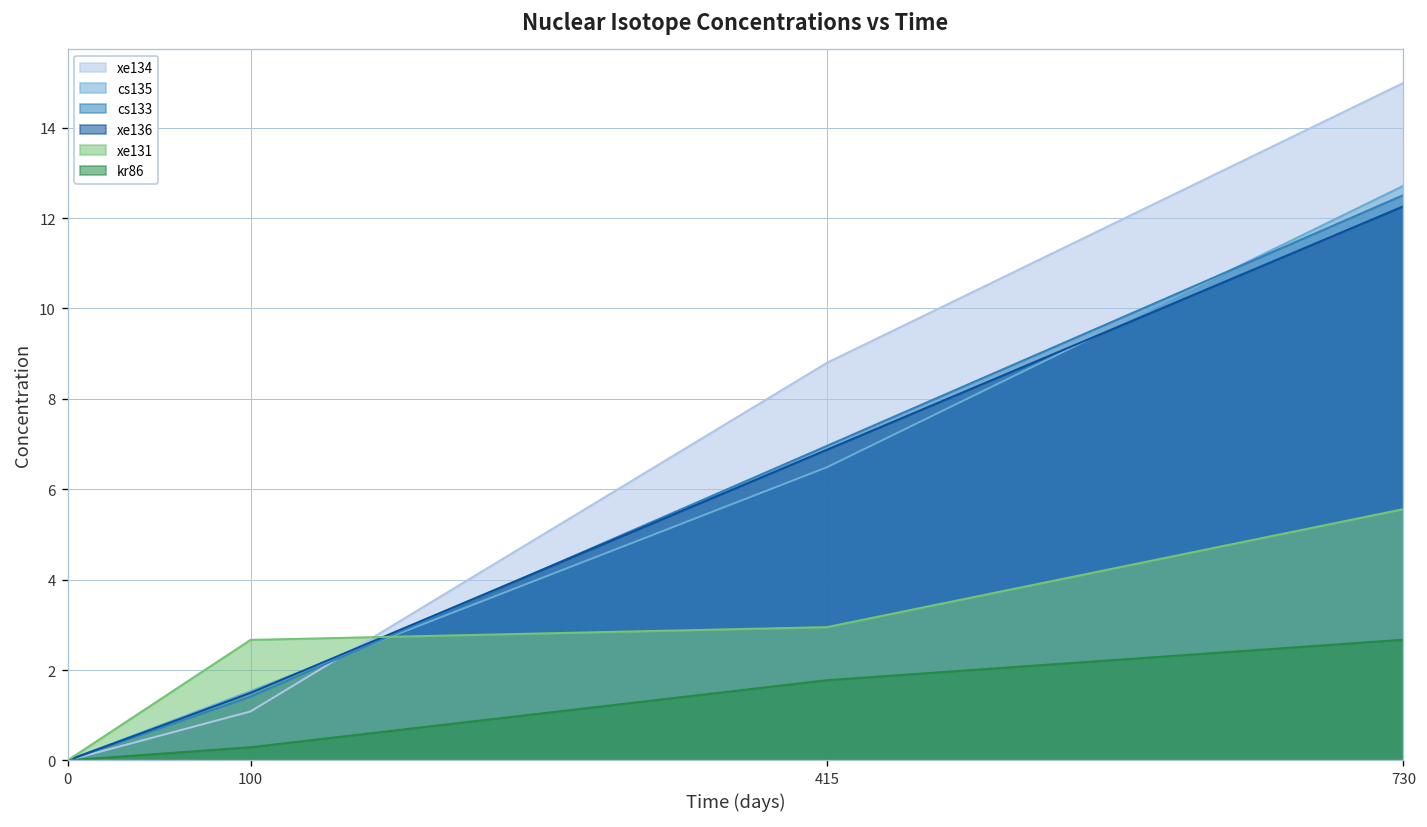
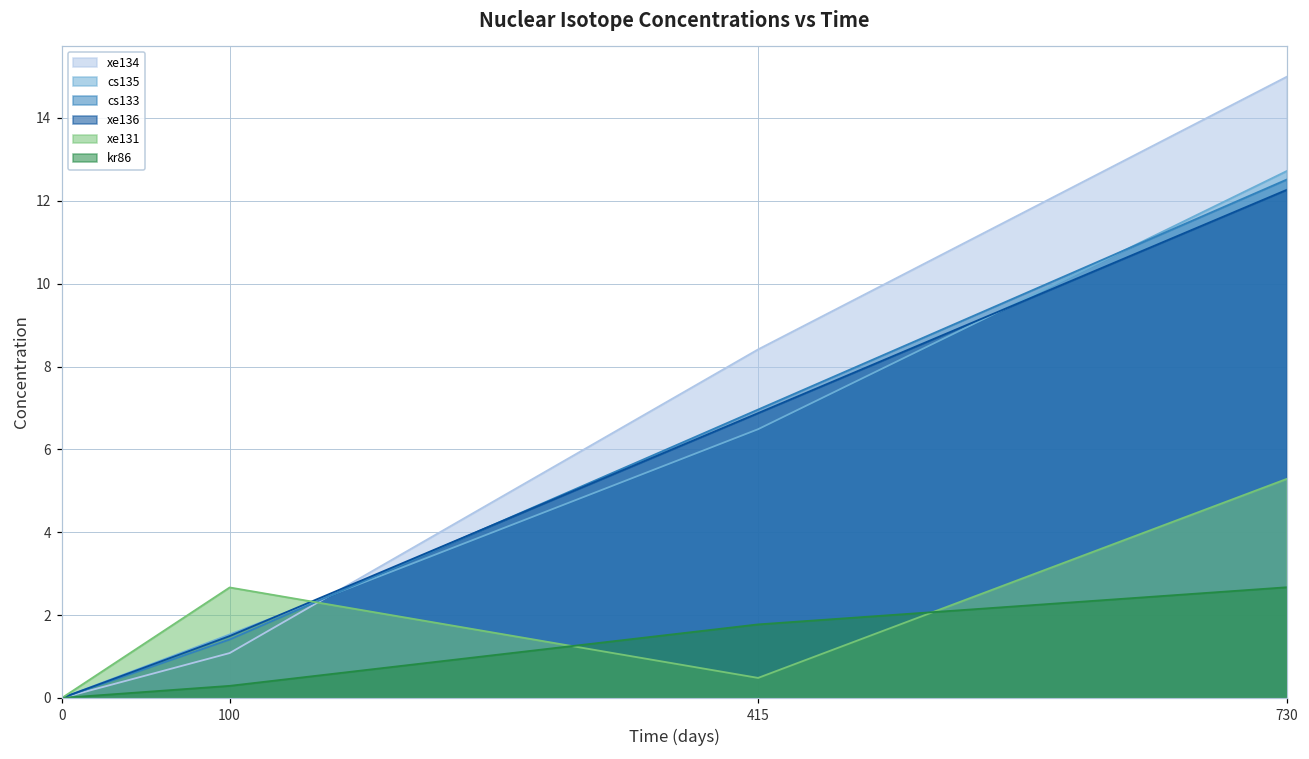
xe134, 415: 8.8 -> 8.4
xe131, 415: 2.9 -> 0.5
xe131, 730: 5.6 -> 5.3
